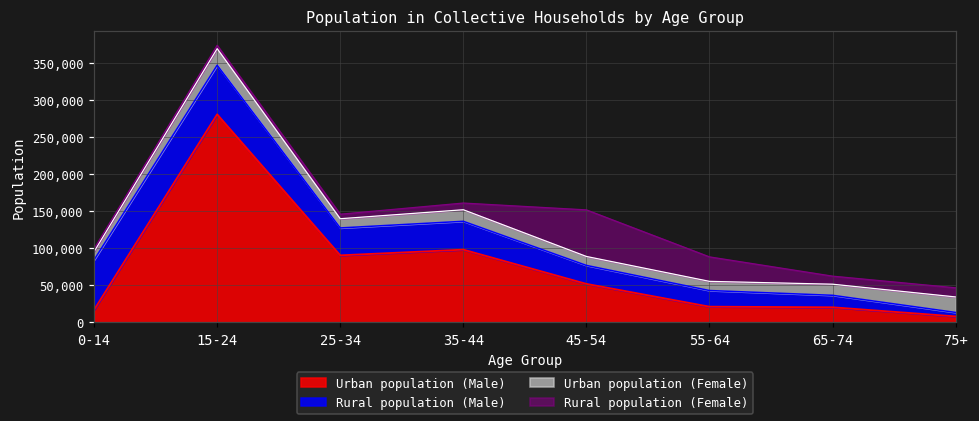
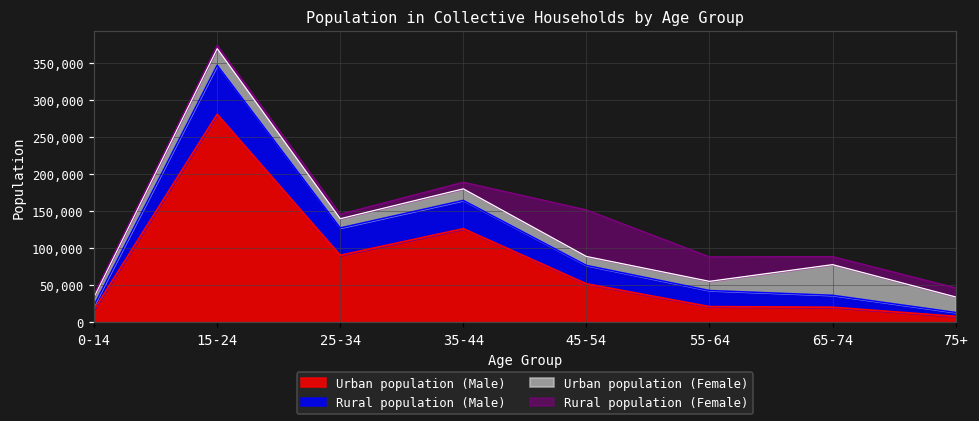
Rural population (Male), 0-14: 70,000 -> 10,000
Urban population (Male), 35-44: 100,000 -> 130,000
Urban population (Female), 65-74: 10,000 -> 40,000
